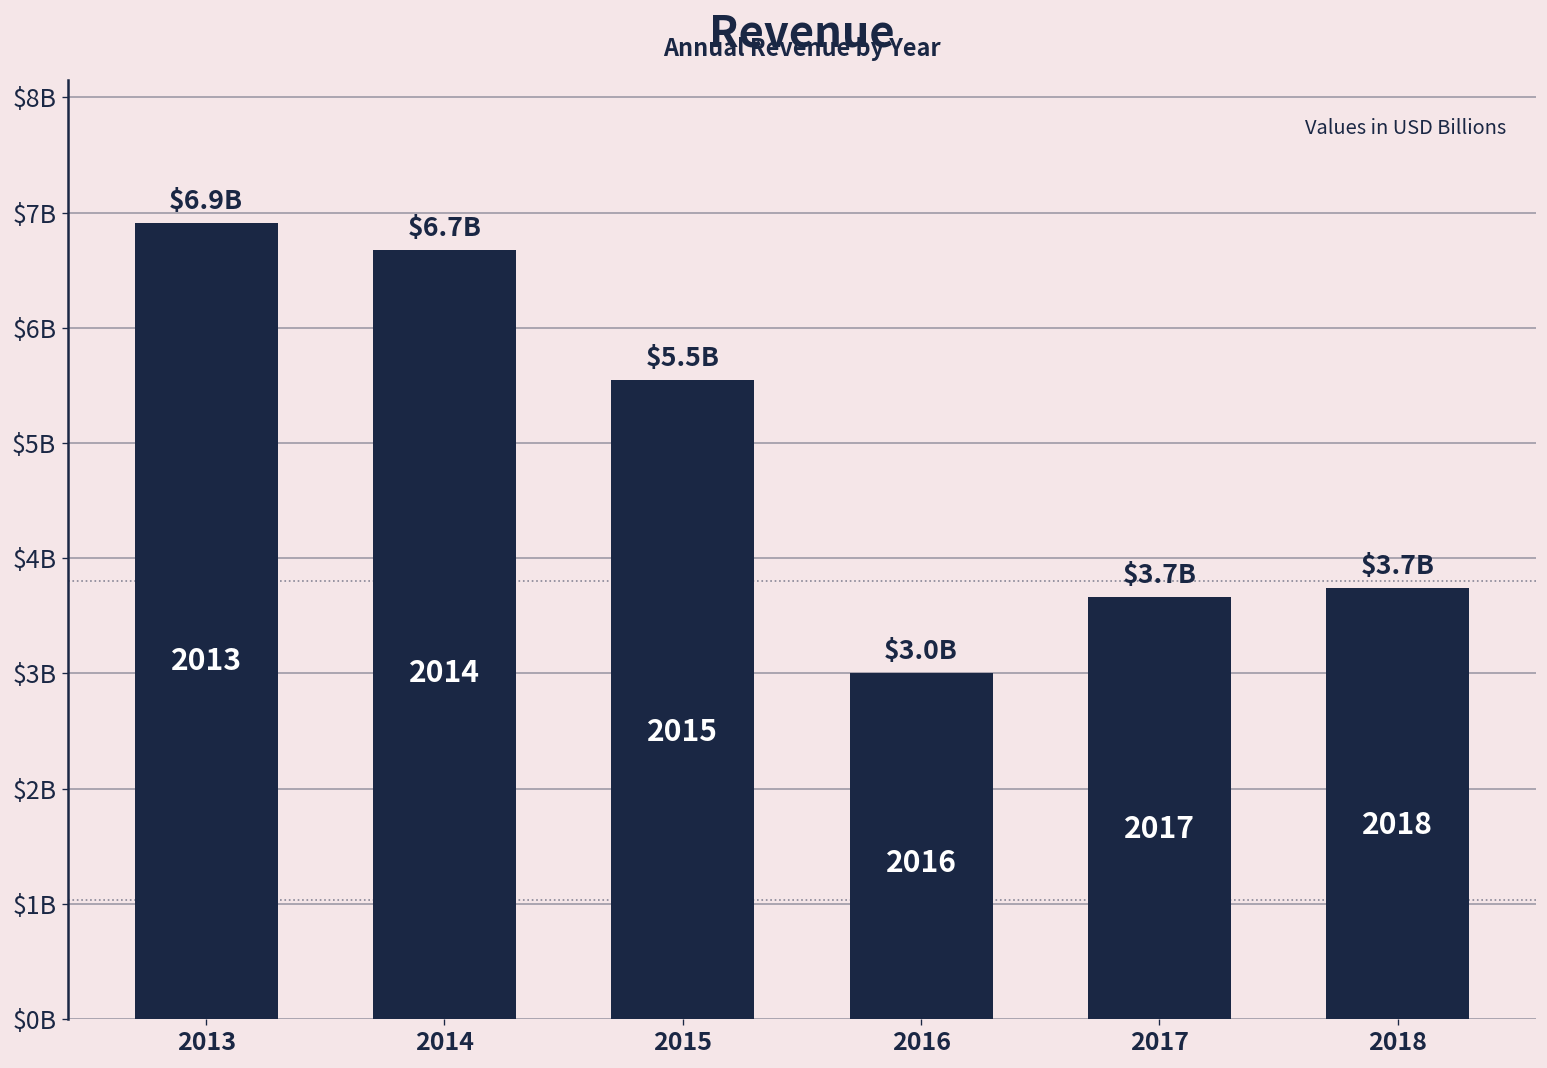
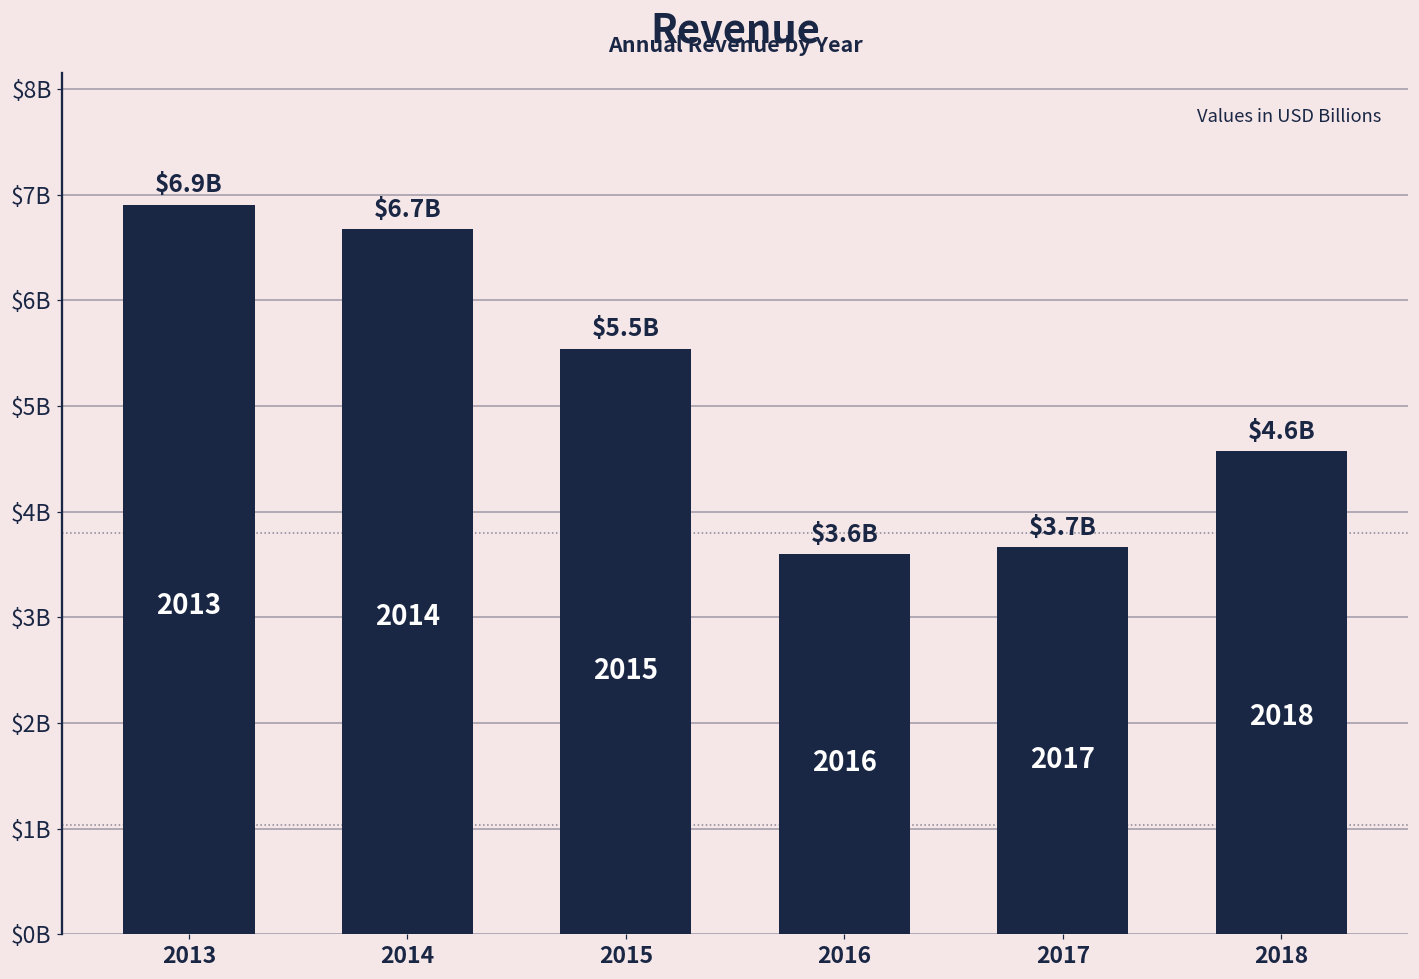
2016: $3.0B -> $3.6B
2018: $3.7B -> $4.6B
